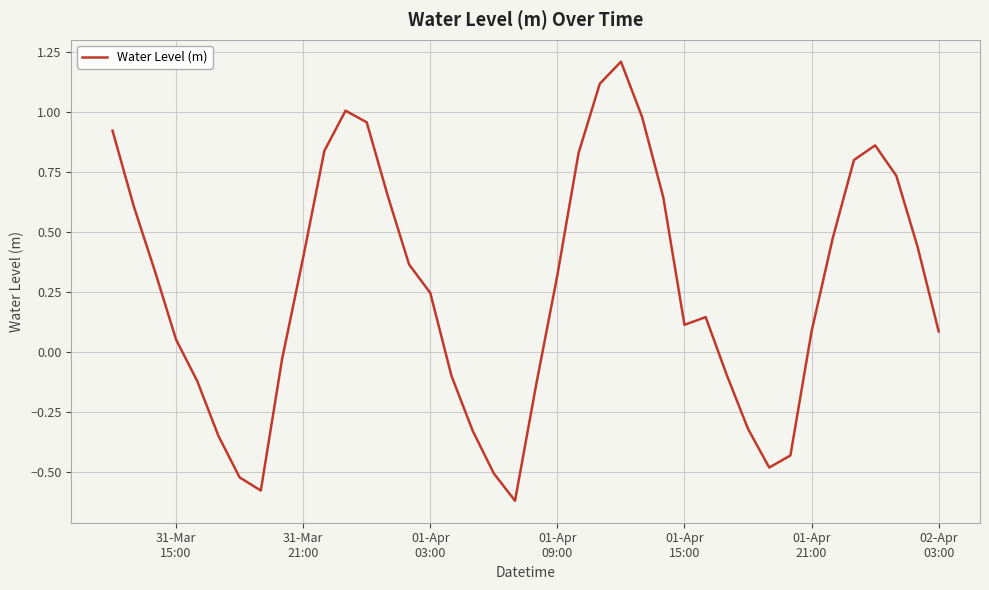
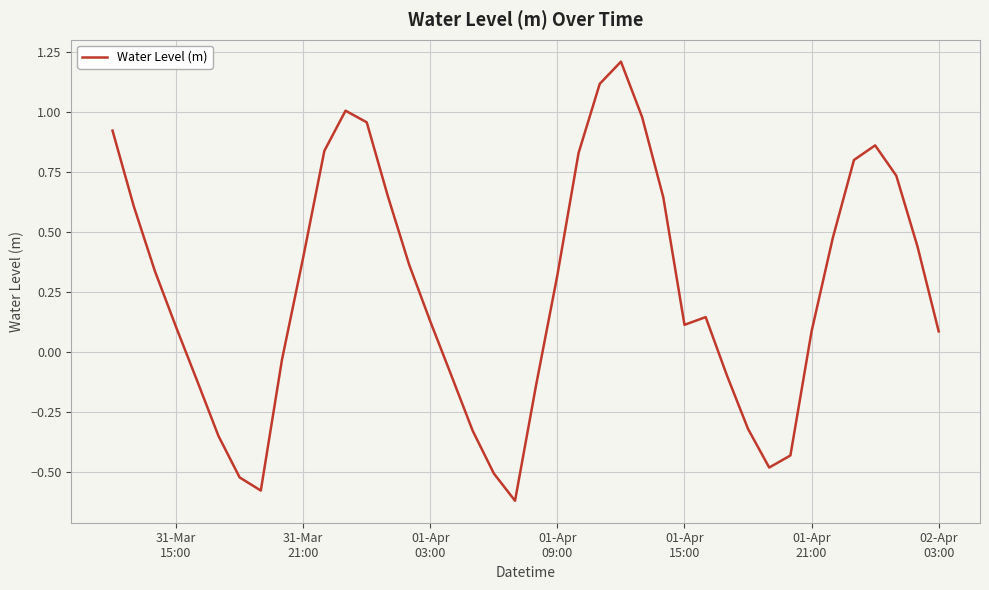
31-Mar 15:00: 0.05 -> 0.10
01-Apr 03:00: 0.25 -> 0.13
